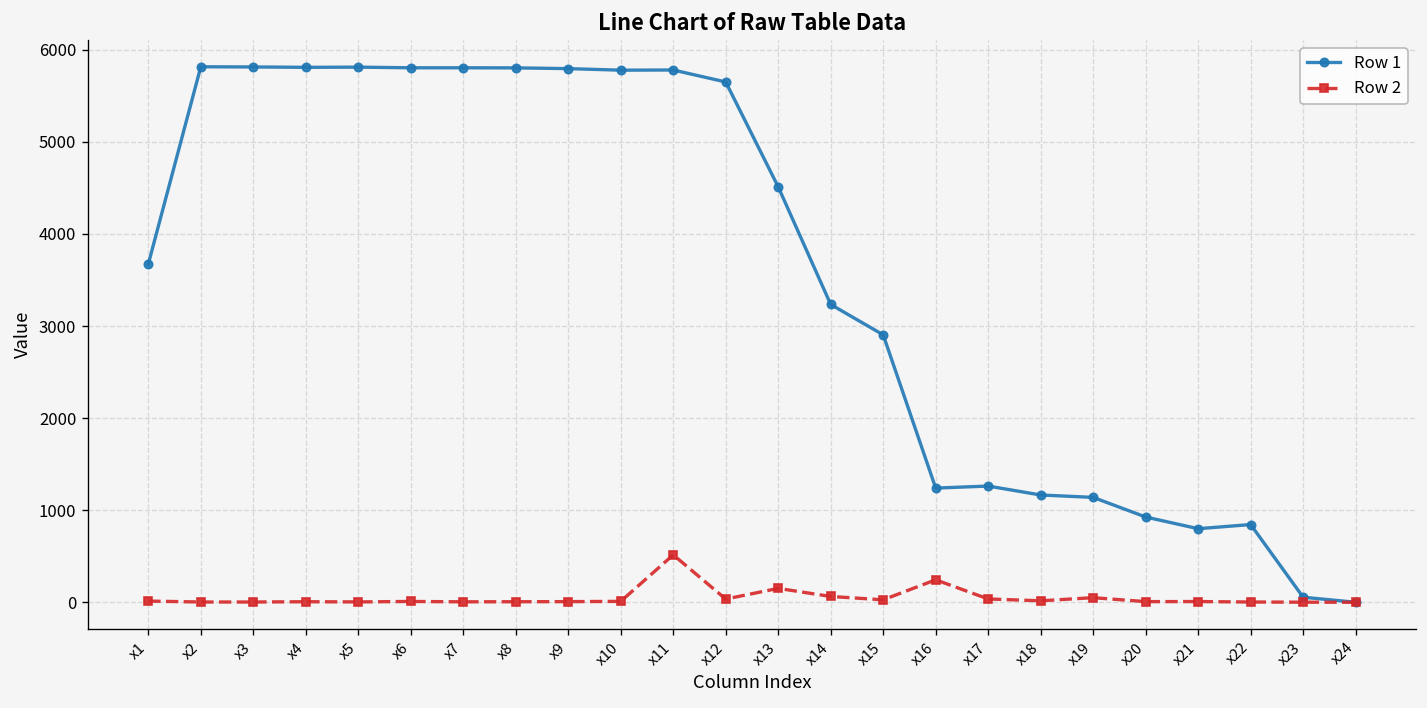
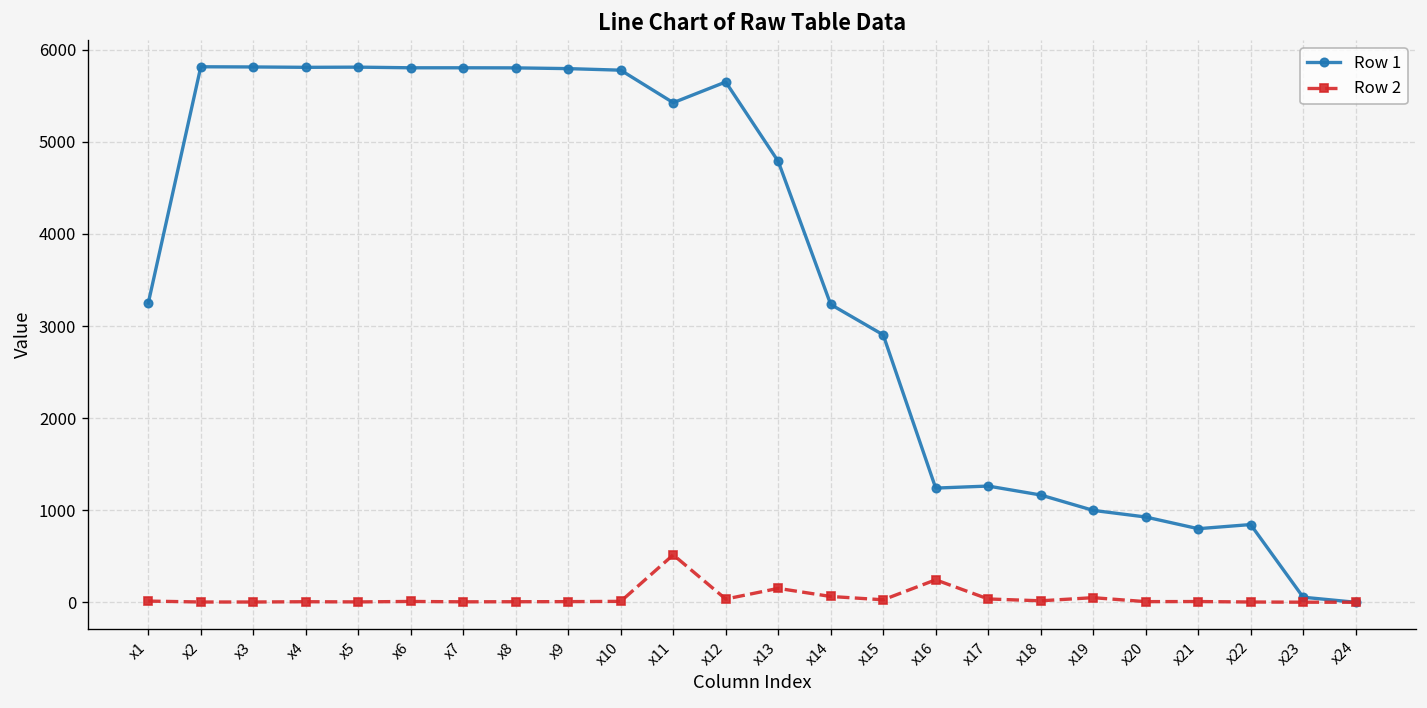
Row 1, x1: 3700 -> 3300
Row 1, x11: 5800 -> 5400
Row 1, x13: 4500 -> 4800
Row 1, x19: 1100 -> 1000
